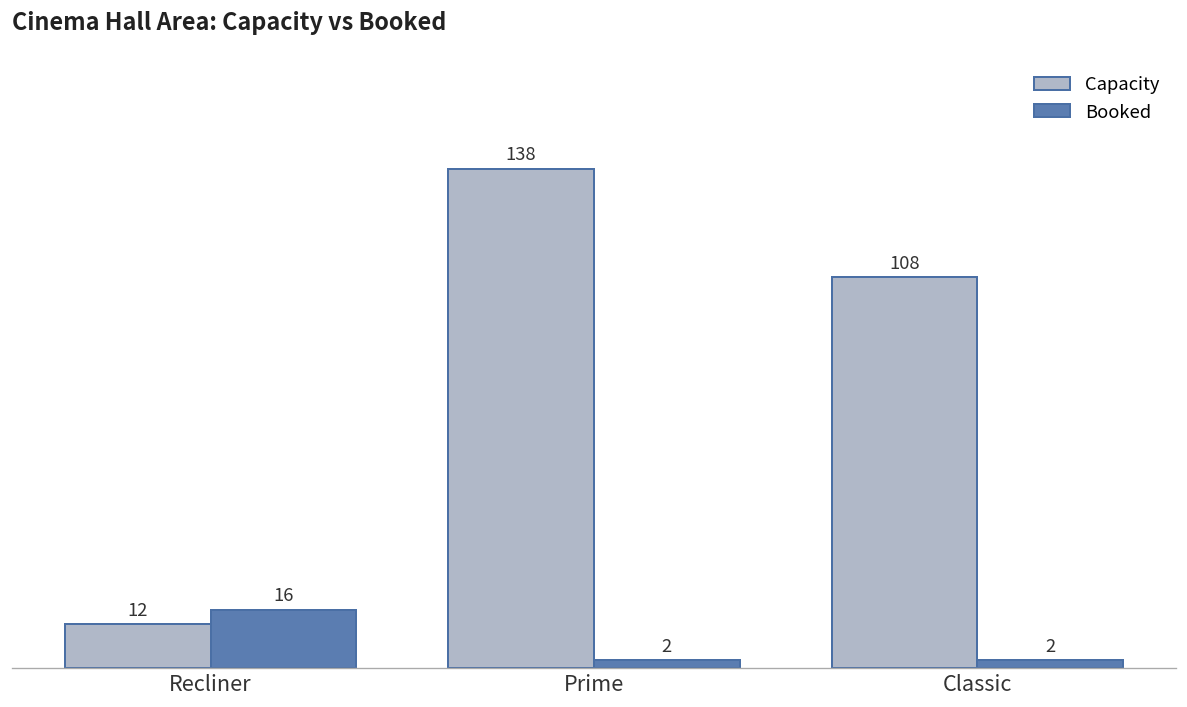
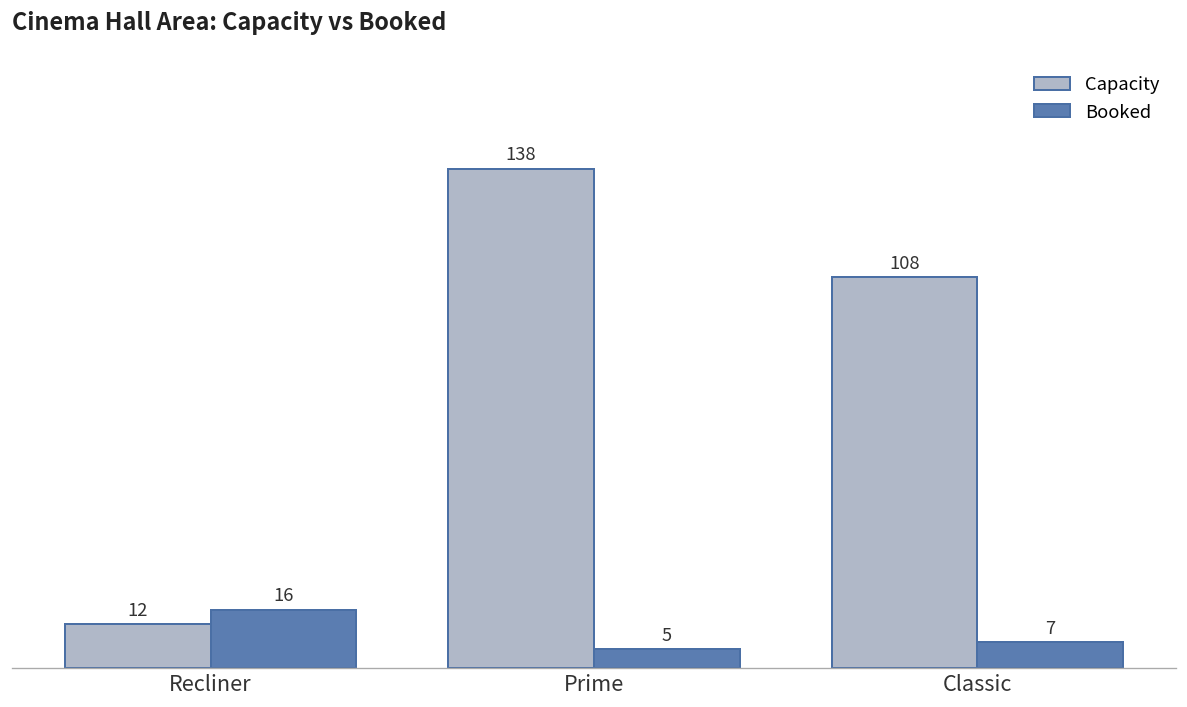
Booked, Prime: 2 -> 5
Booked, Classic: 2 -> 7
